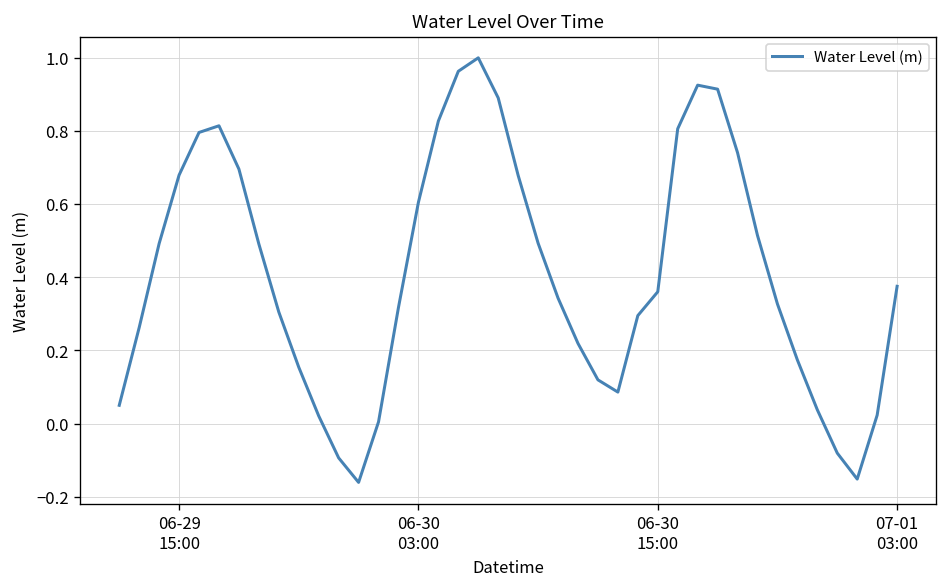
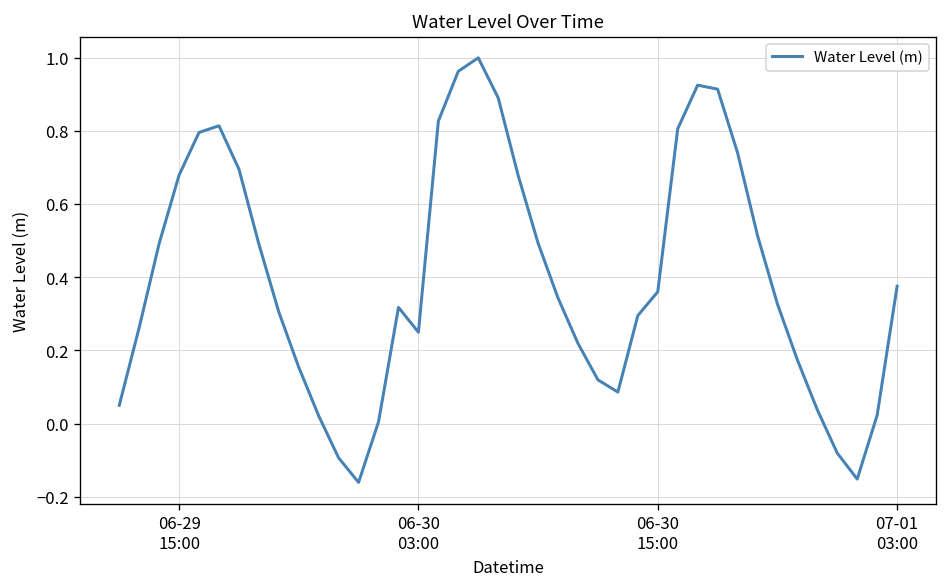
06-30 03:00: 0.60 -> 0.25
